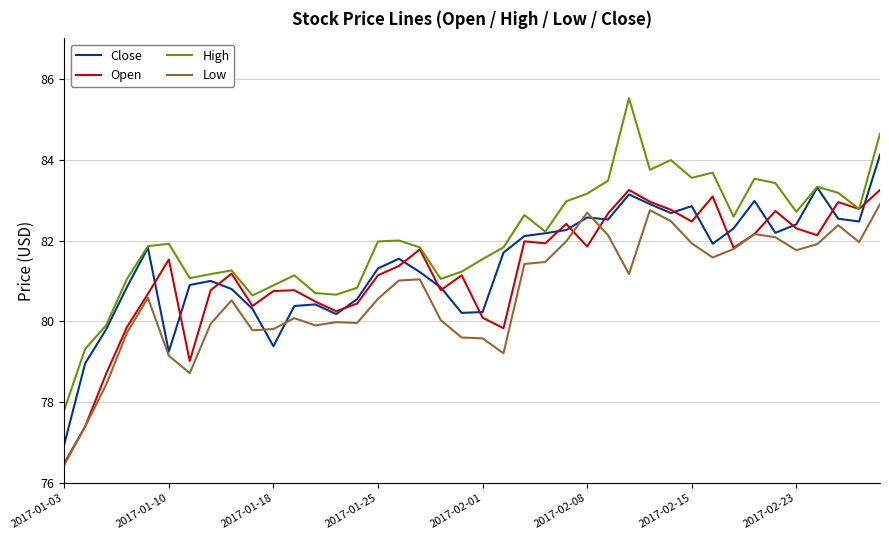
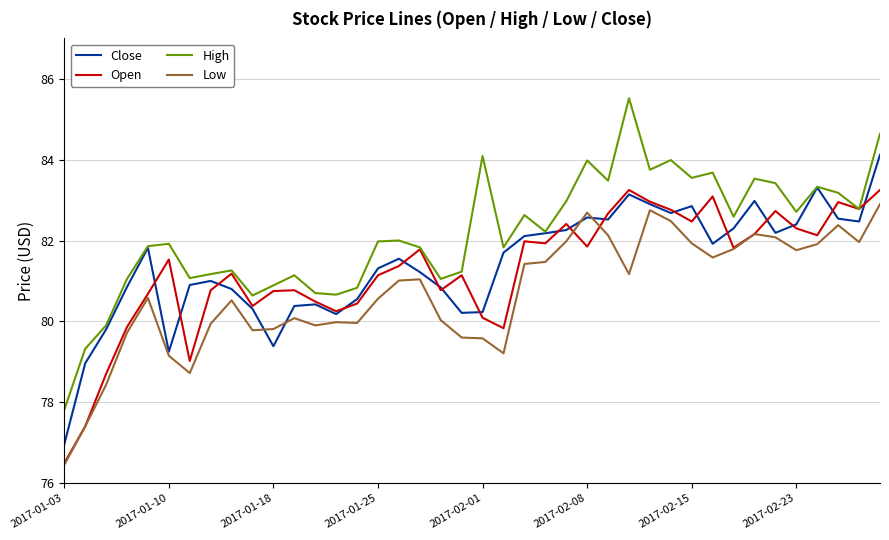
High, 2017-02-01: 81.5 -> 84.1
High, 2017-02-08: 83.2 -> 84.0
